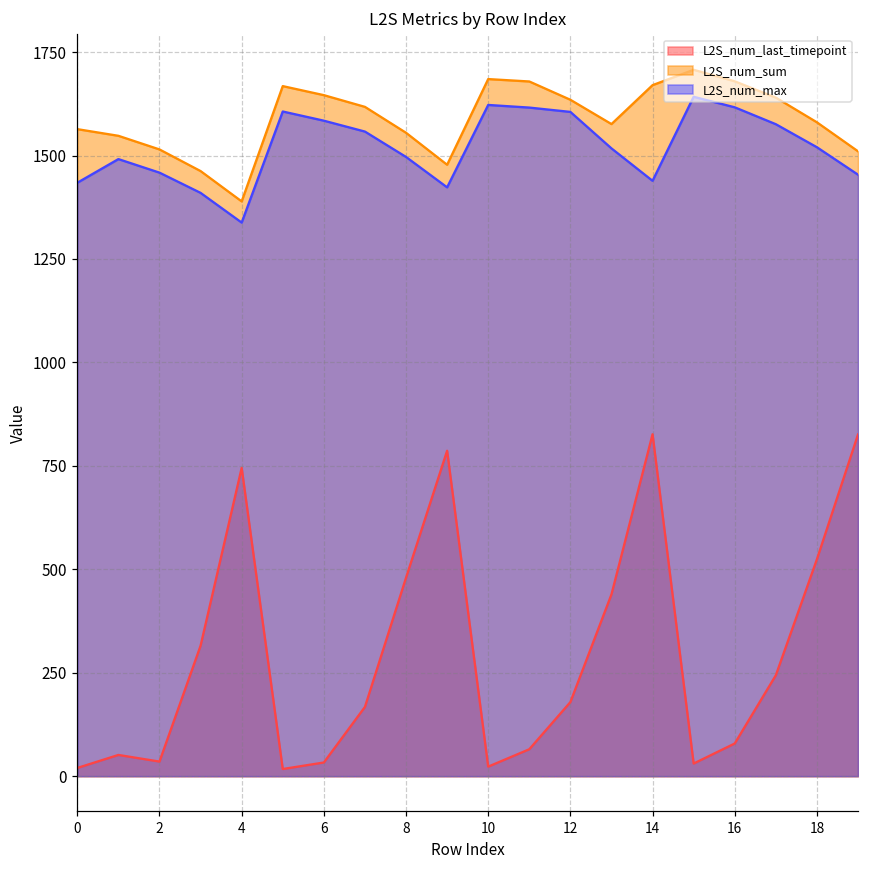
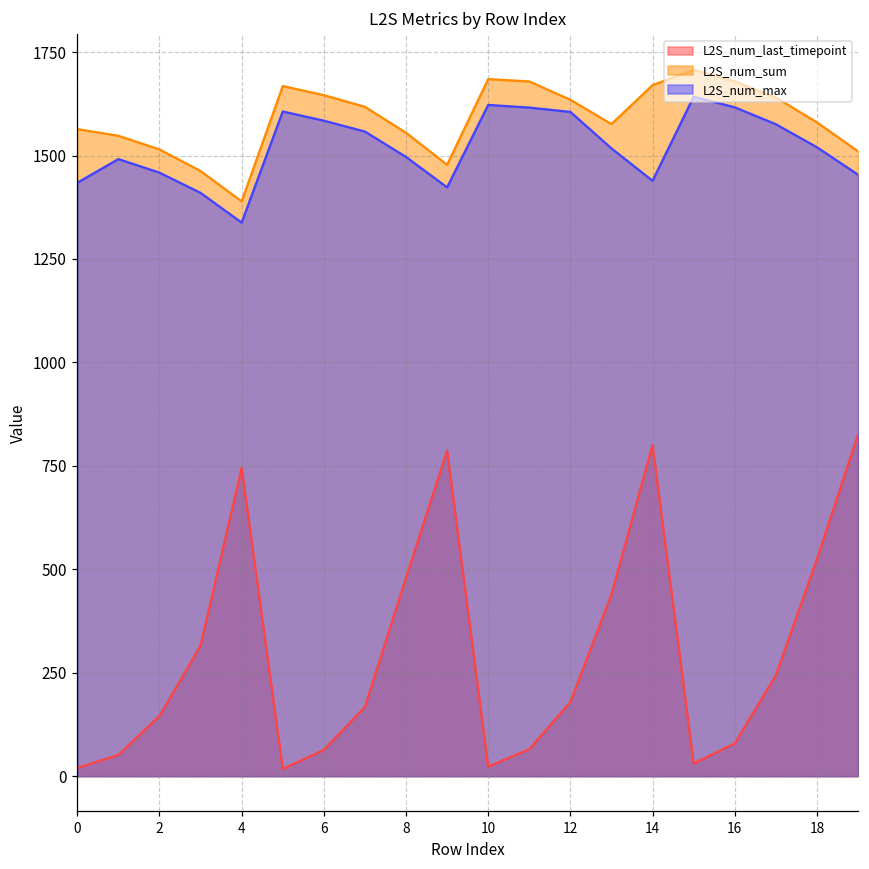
L2S_num_last_timepoint, 2: 40 -> 150
L2S_num_last_timepoint, 6: 30 -> 60
L2S_num_last_timepoint, 14: 830 -> 800
